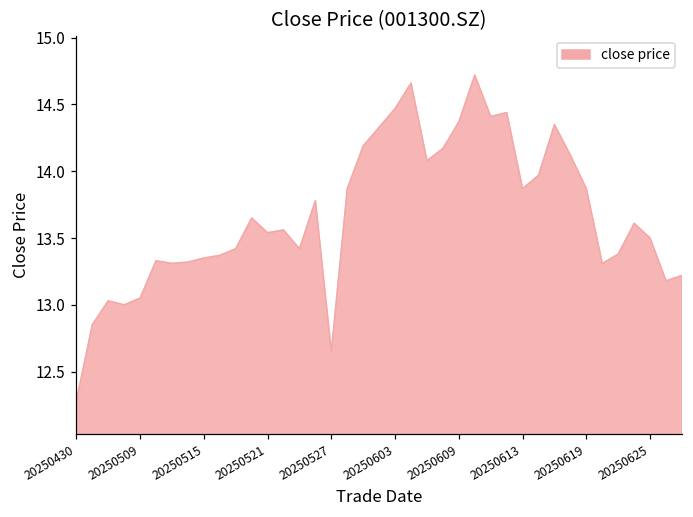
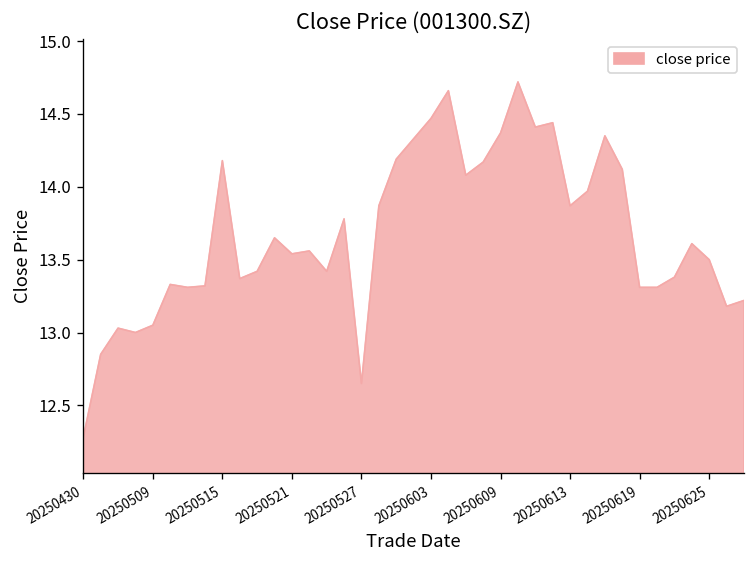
20250515: 13.35 -> 14.18
20250619: 13.87 -> 13.31
